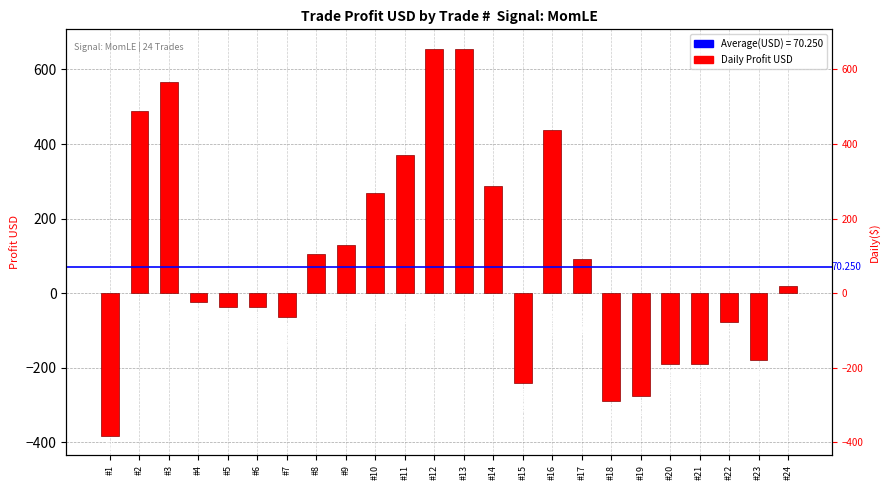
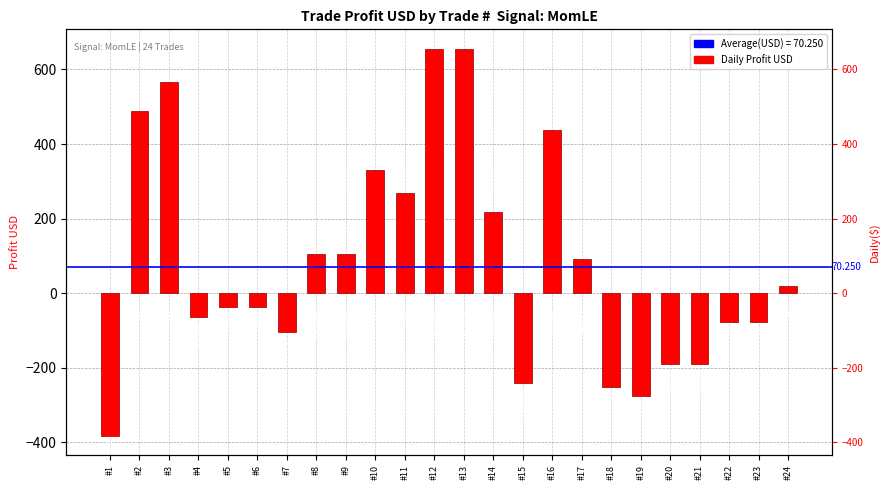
#4: -20 -> -60
#7: -60 -> -100
#9: 130 -> 110
#10: 270 -> 330
#11: 370 -> 270
#14: 290 -> 220
#18: -290 -> -250
#23: -180 -> -80
